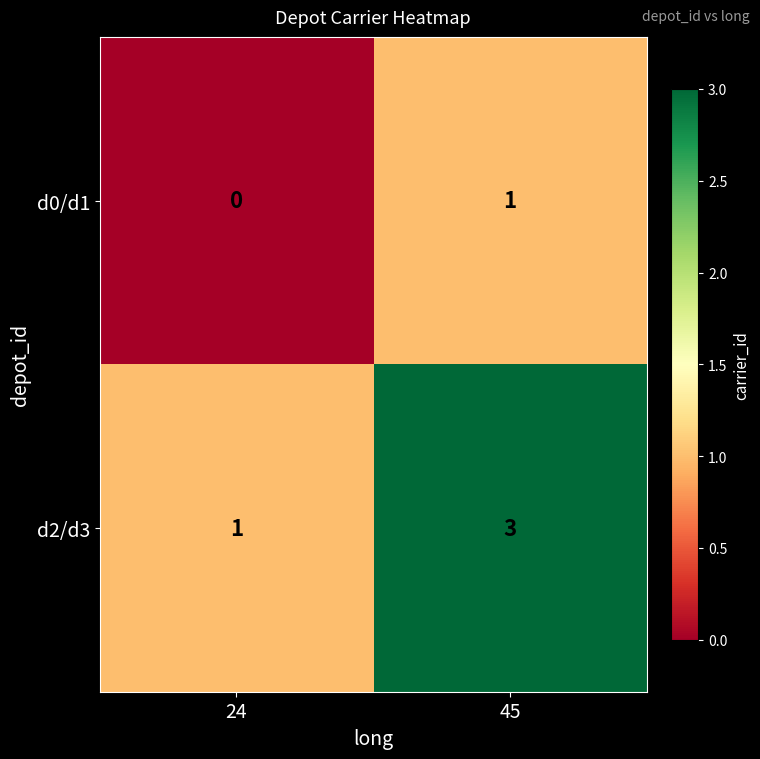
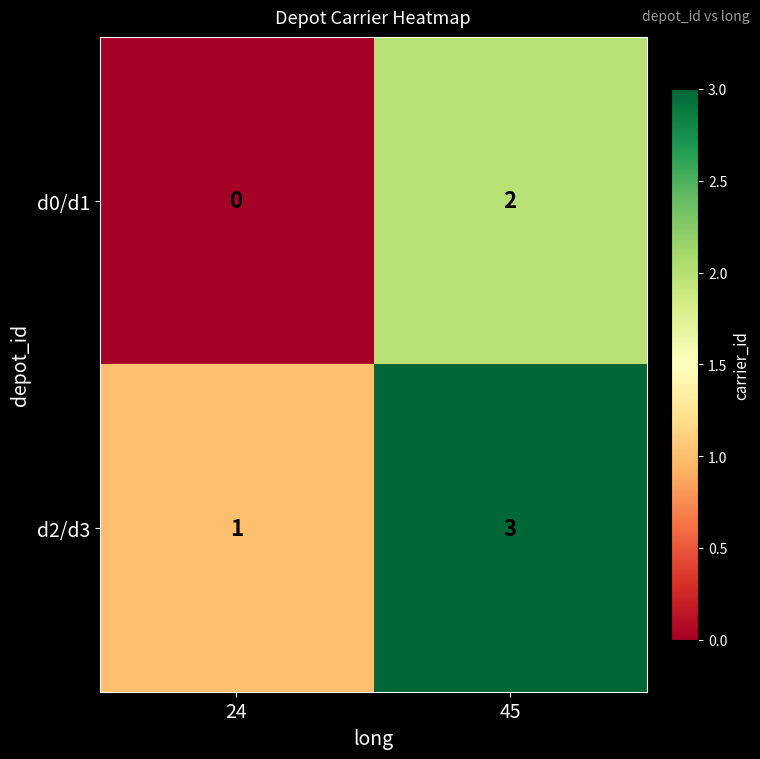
d0/d1, 45: 1 -> 2
